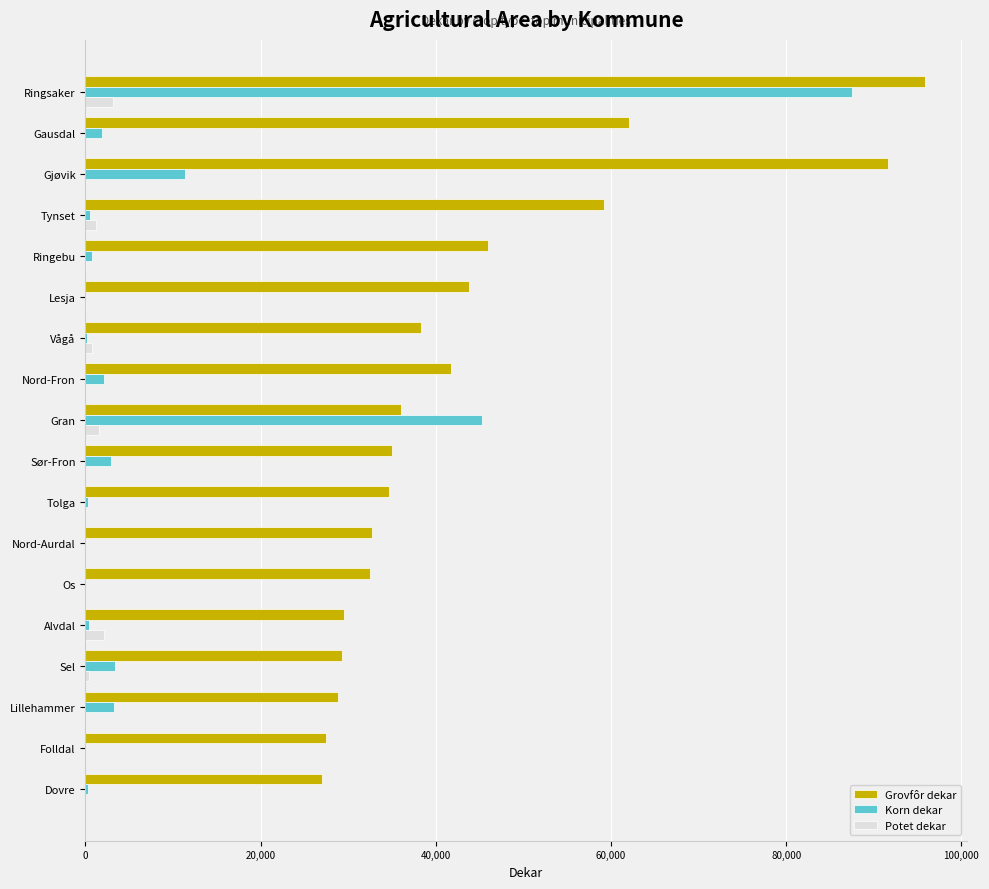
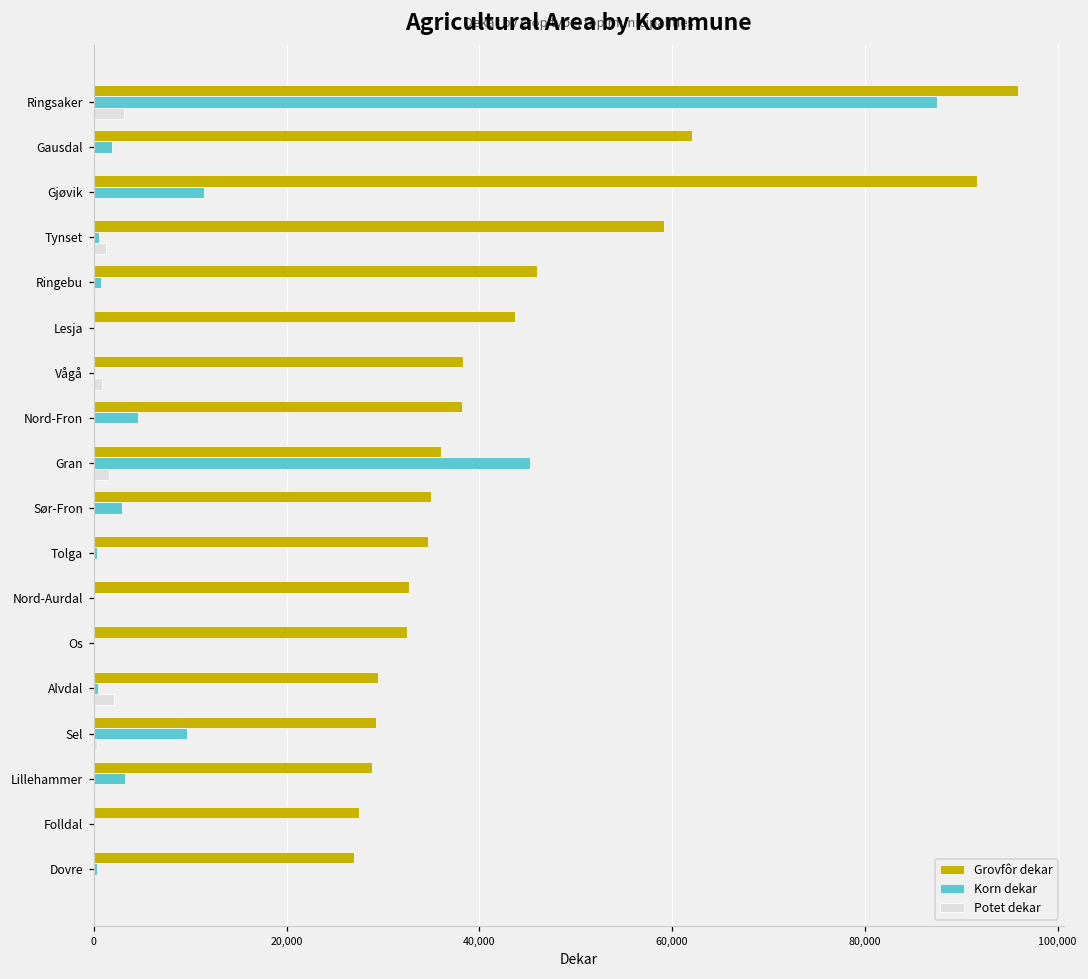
Grovfôr dekar, Nord-Fron: 42,000 -> 38,000
Korn dekar, Nord-Fron: 2,000 -> 5,000
Korn dekar, Sel: 3,000 -> 10,000
